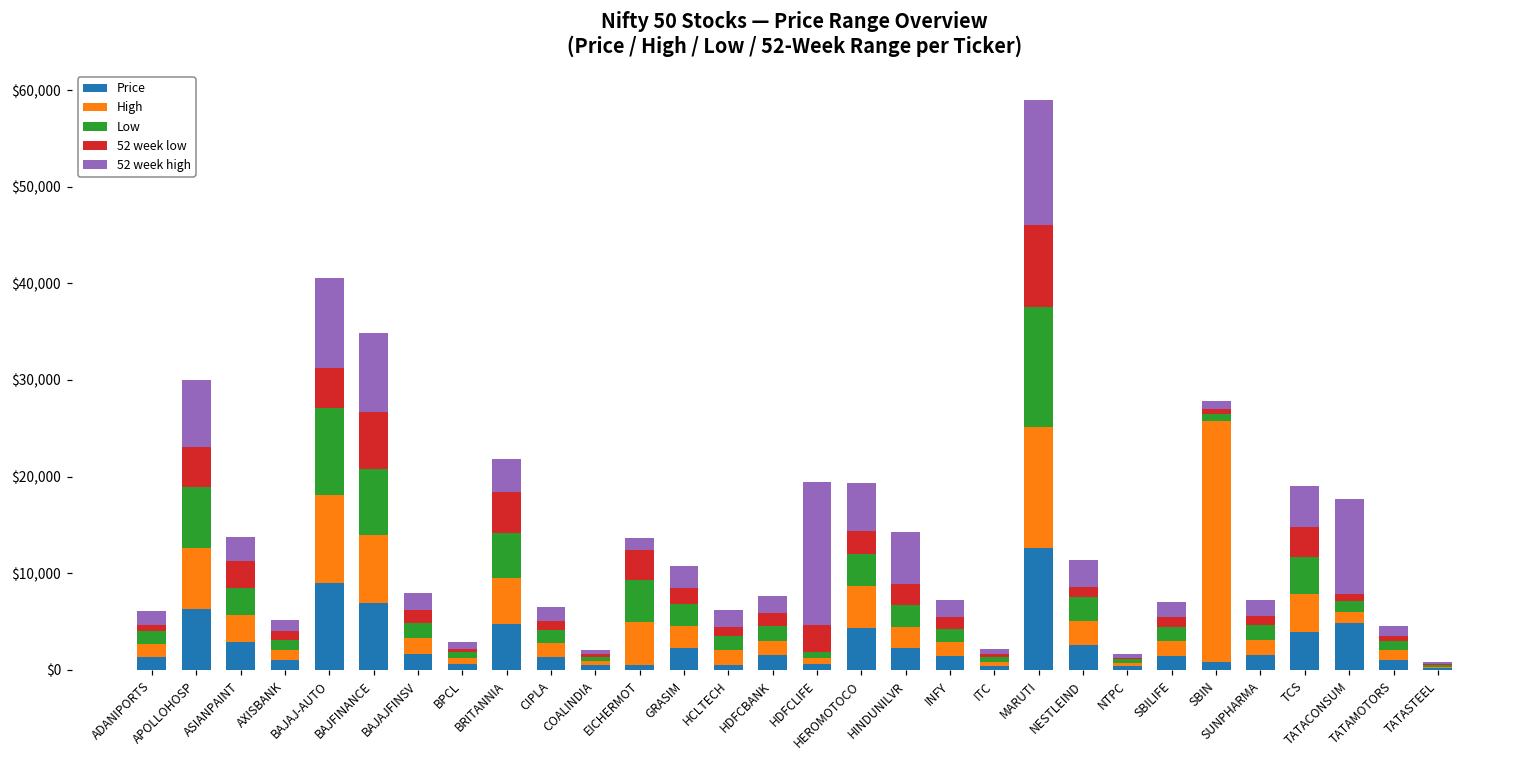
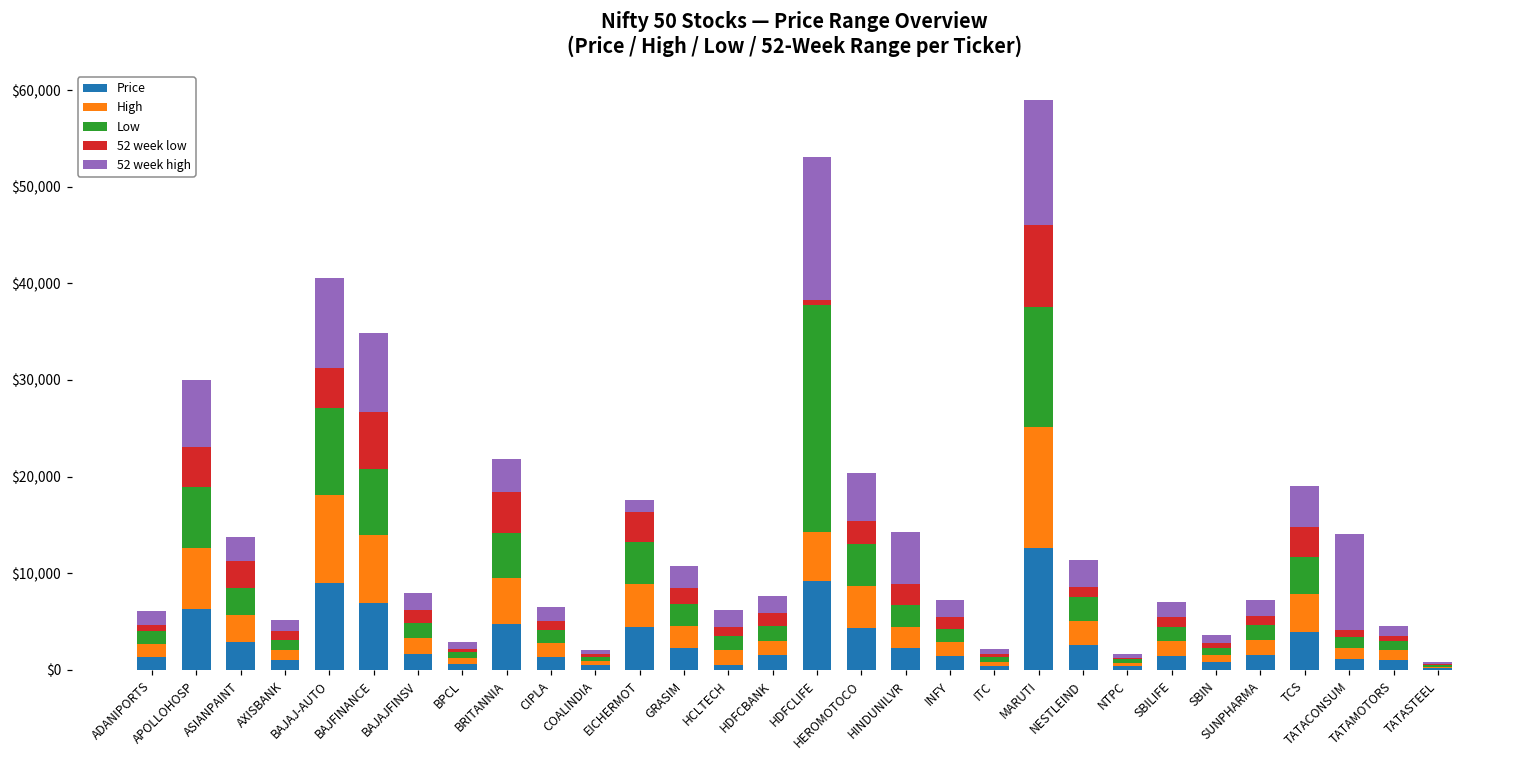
Price, EICHERMOT: $0 -> $4,000
Price, HDFCLIFE: $1,000 -> $9,000
High, HDFCLIFE: $1,000 -> $5,000
Low, HDFCLIFE: $1,000 -> $24,000
52 week low, HDFCLIFE: $3,000 -> $1,000
Low, HEROMOTOCO: $3,000 -> $4,000
High, SBIN: $25,000 -> $1,000
Price, TATACONSUM: $5,000 -> $1,000
